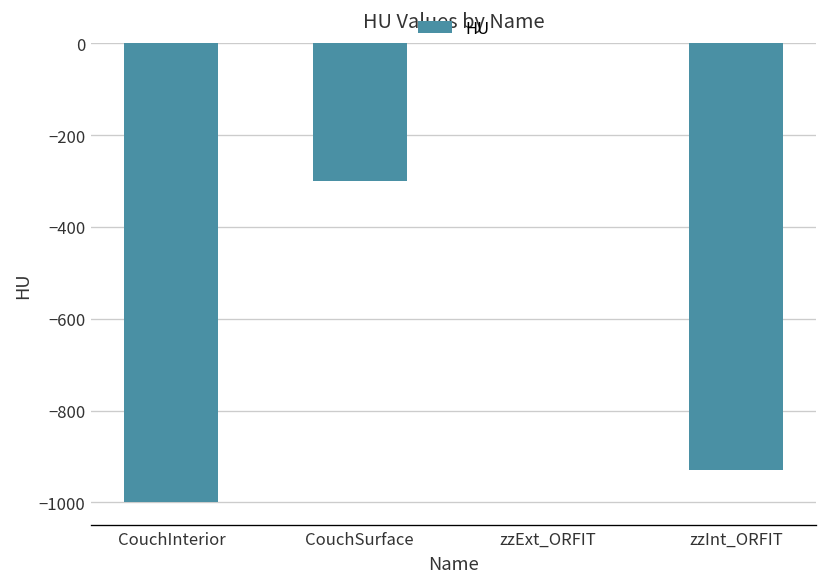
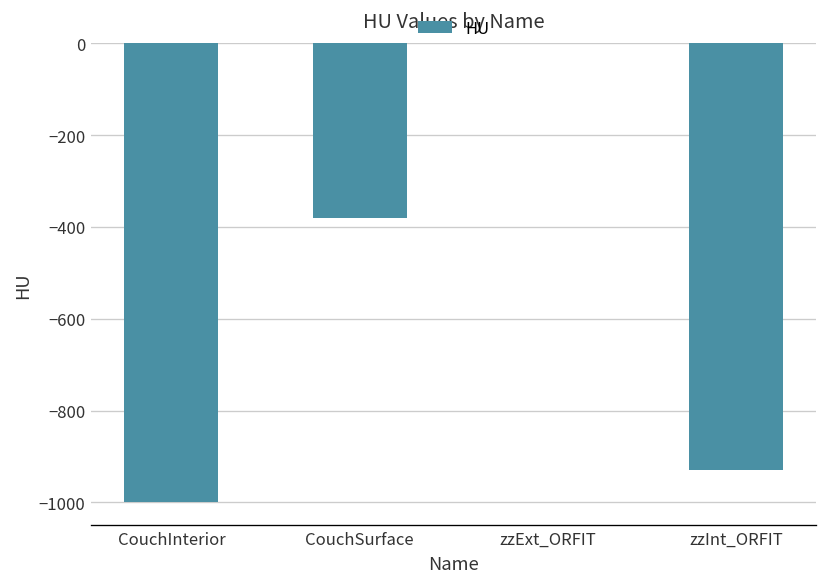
CouchSurface: -300 -> -380
